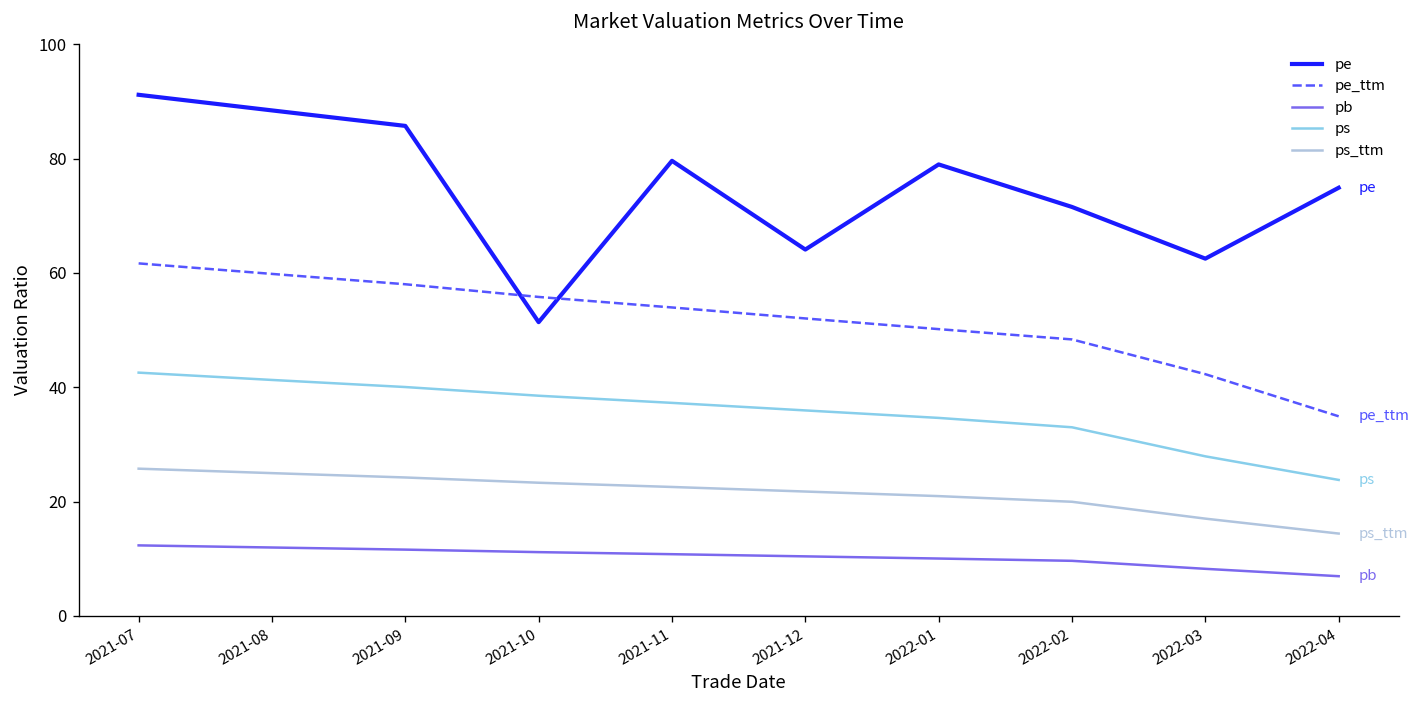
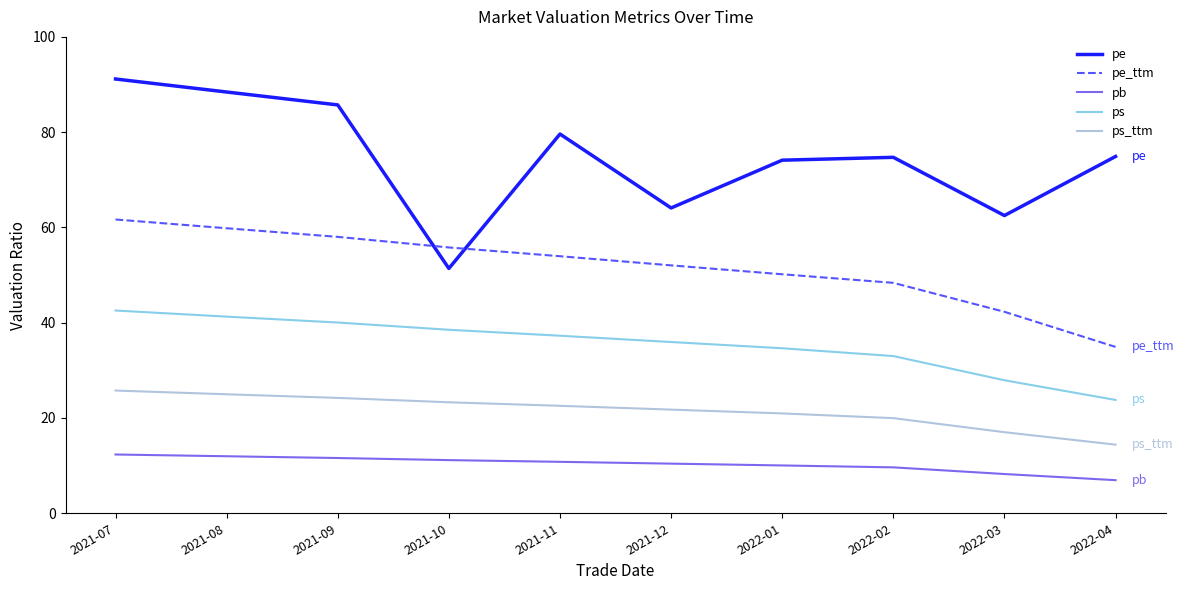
pe, 2022-01: 79 -> 74
pe, 2022-02: 72 -> 75
